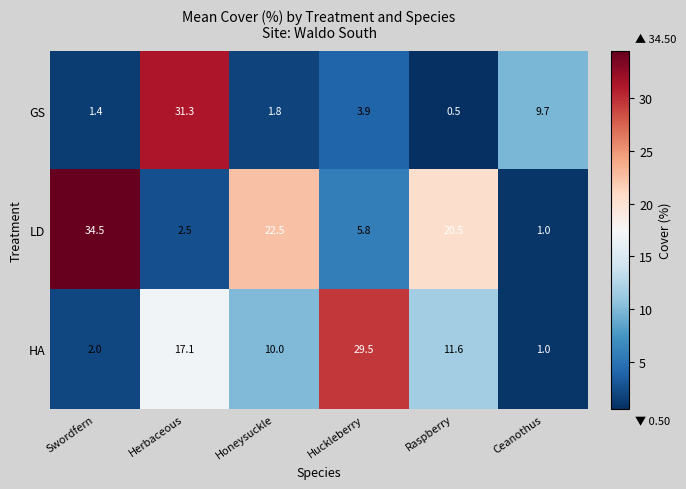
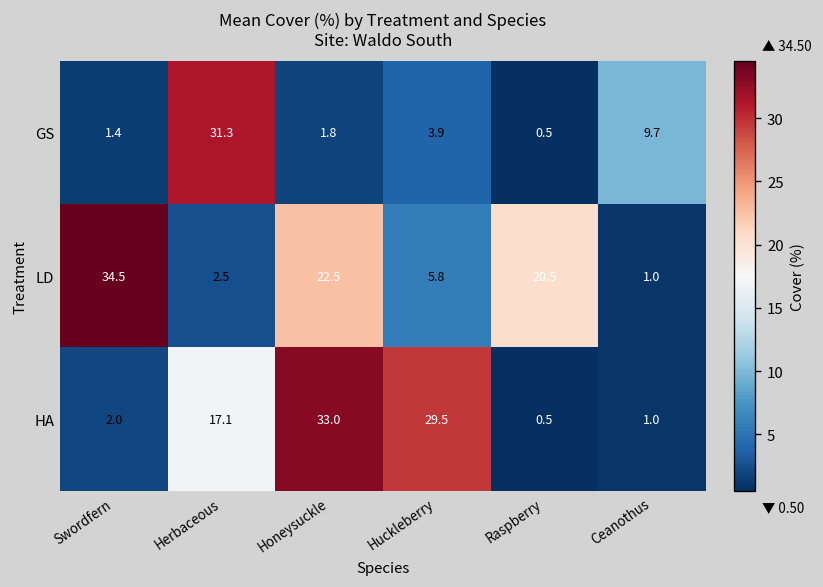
HA, Honeysuckle: 10.0 -> 33.0
HA, Raspberry: 11.6 -> 0.5
